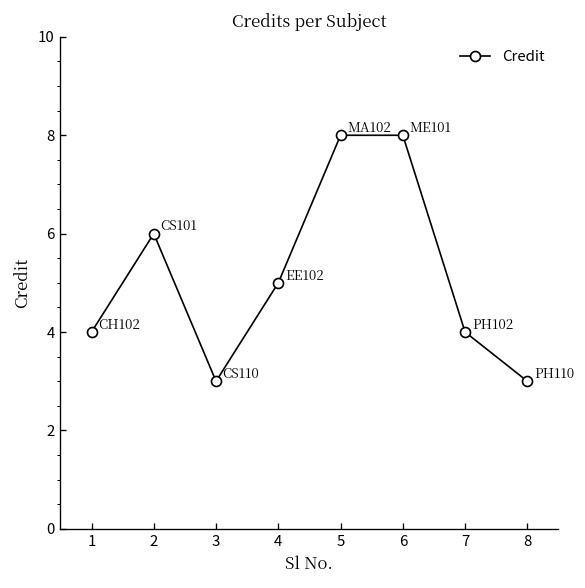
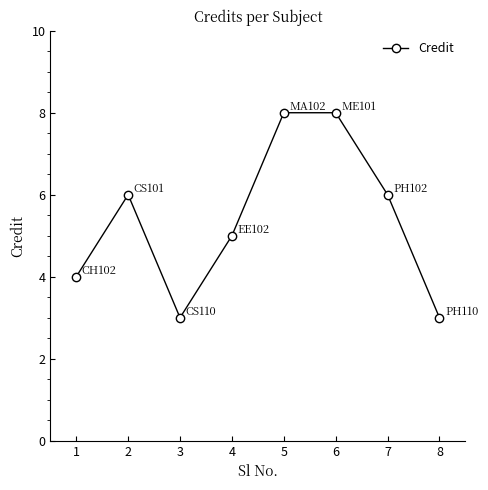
7: 4 -> 6
